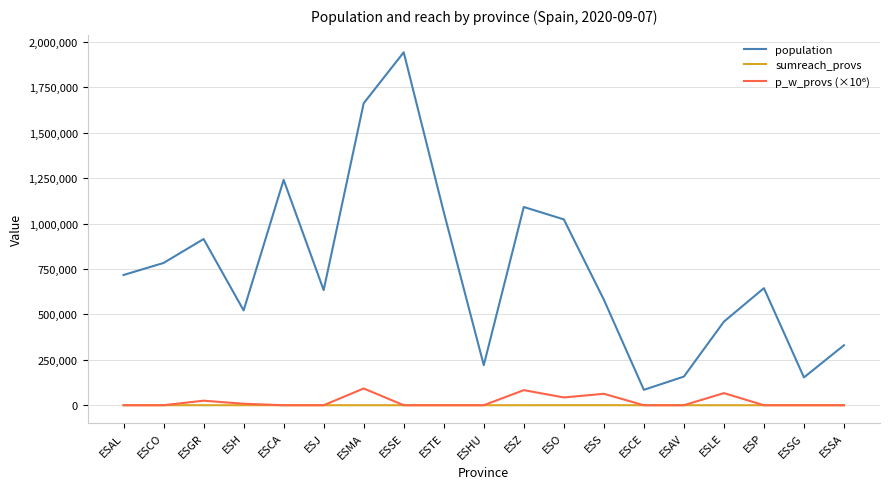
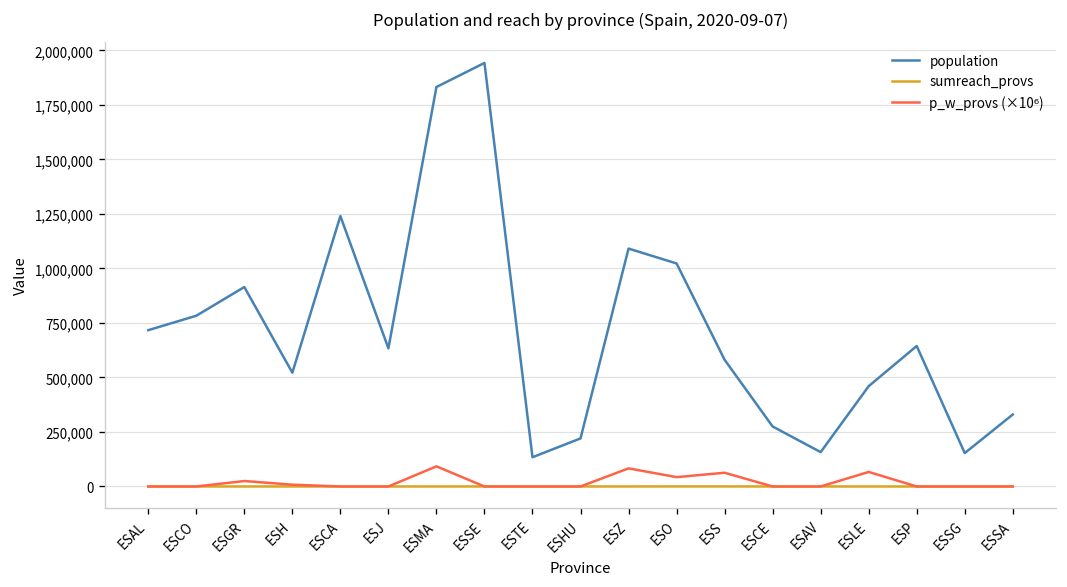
population, ESMA: 1,660,000 -> 1,830,000
population, ESTE: 1,060,000 -> 130,000
population, ESCE: 80,000 -> 280,000
